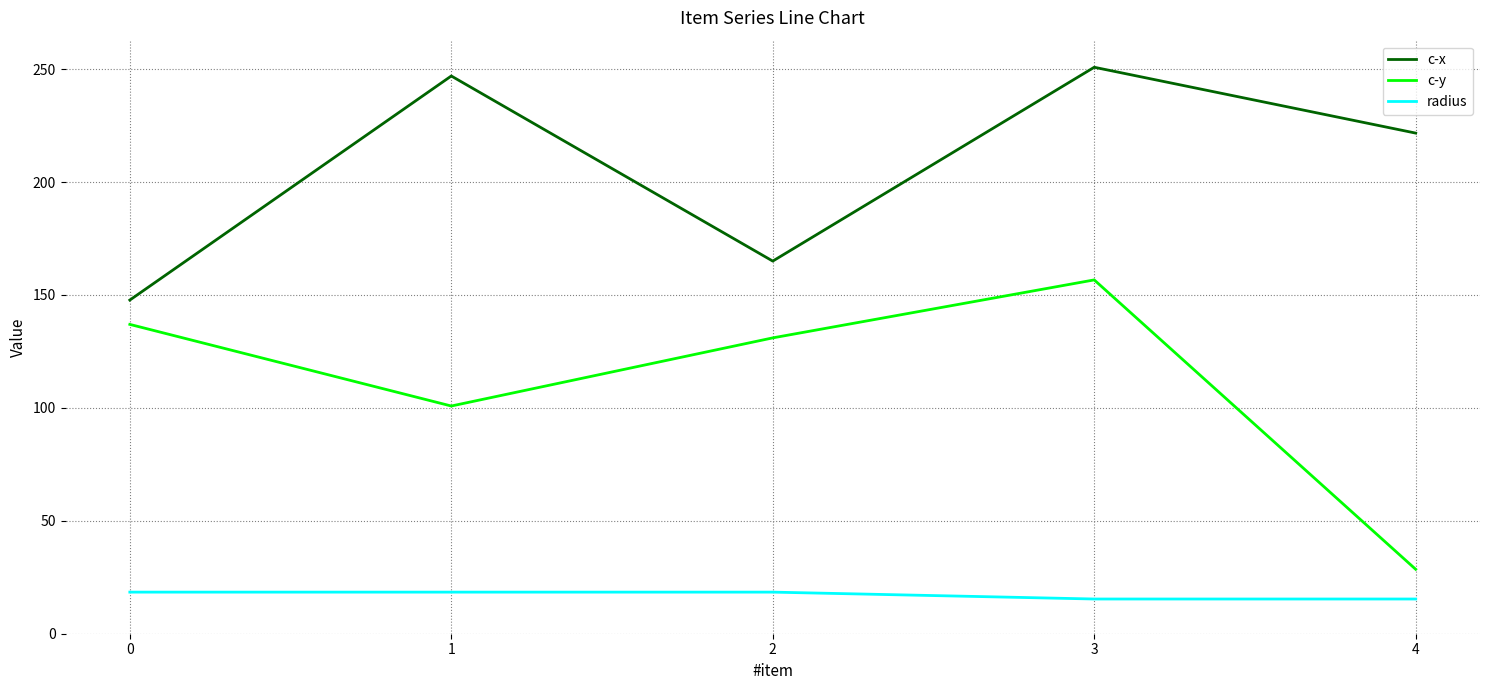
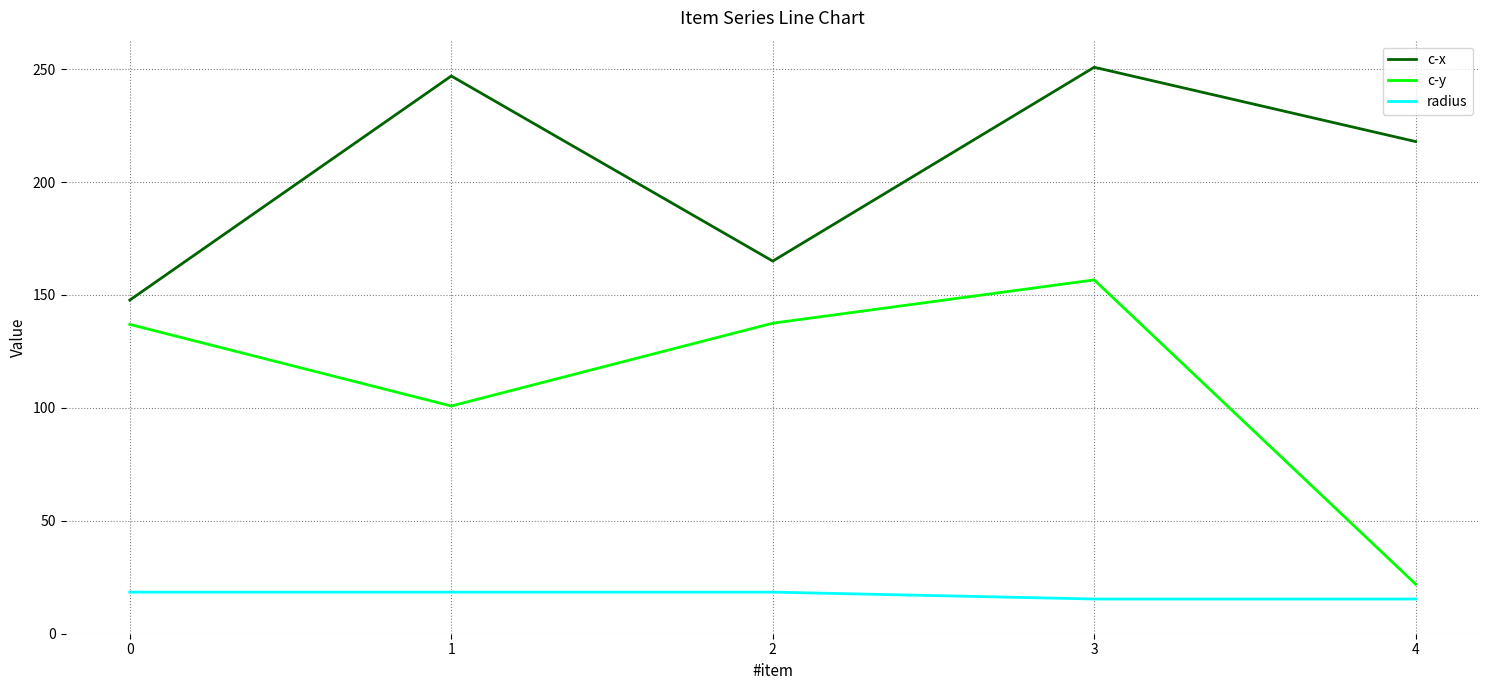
c-y, 2: 131 -> 138
c-x, 4: 222 -> 218
c-y, 4: 29 -> 22
